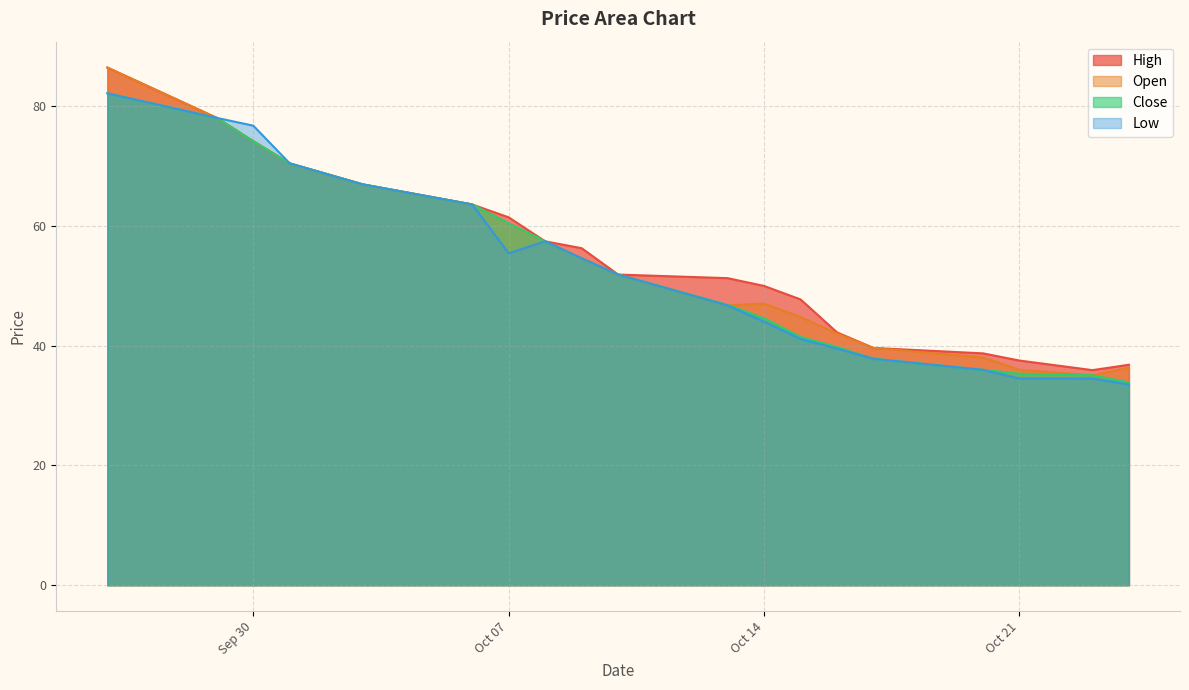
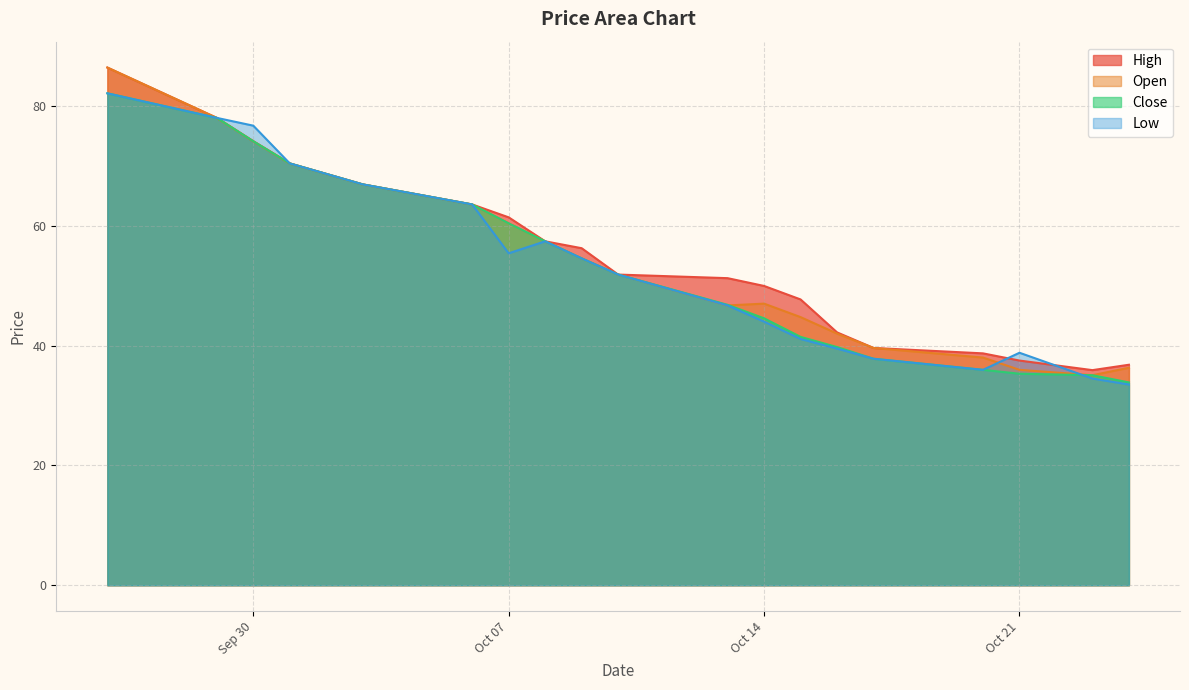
Low, Oct 21: 35 -> 39
